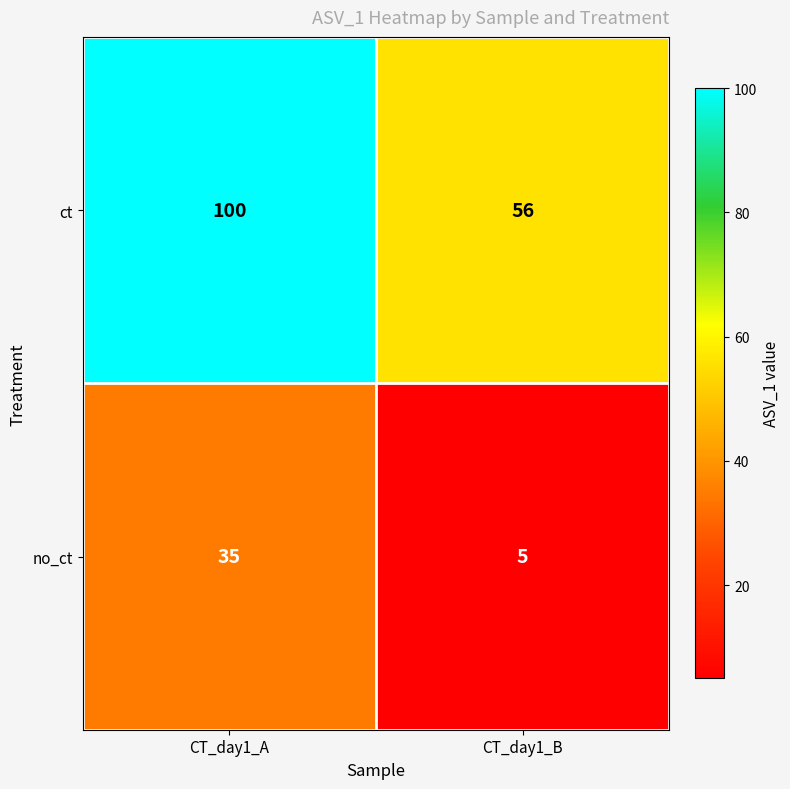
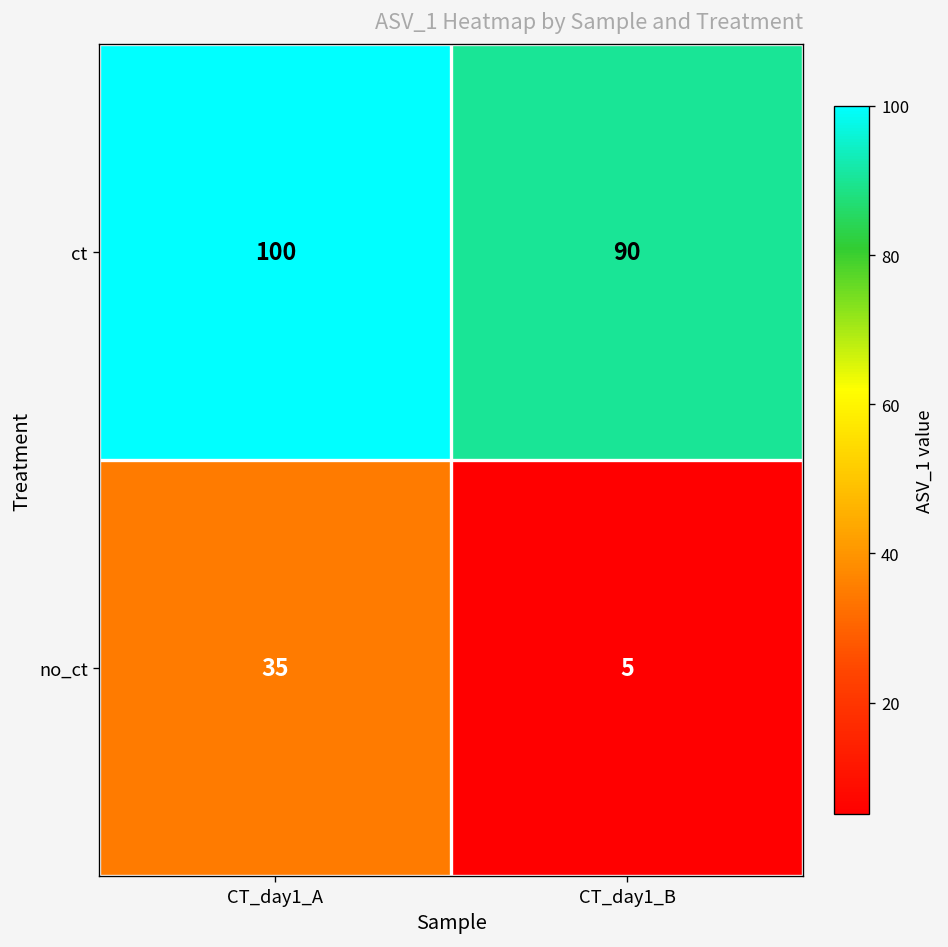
ct, CT_day1_B: 56 -> 90
